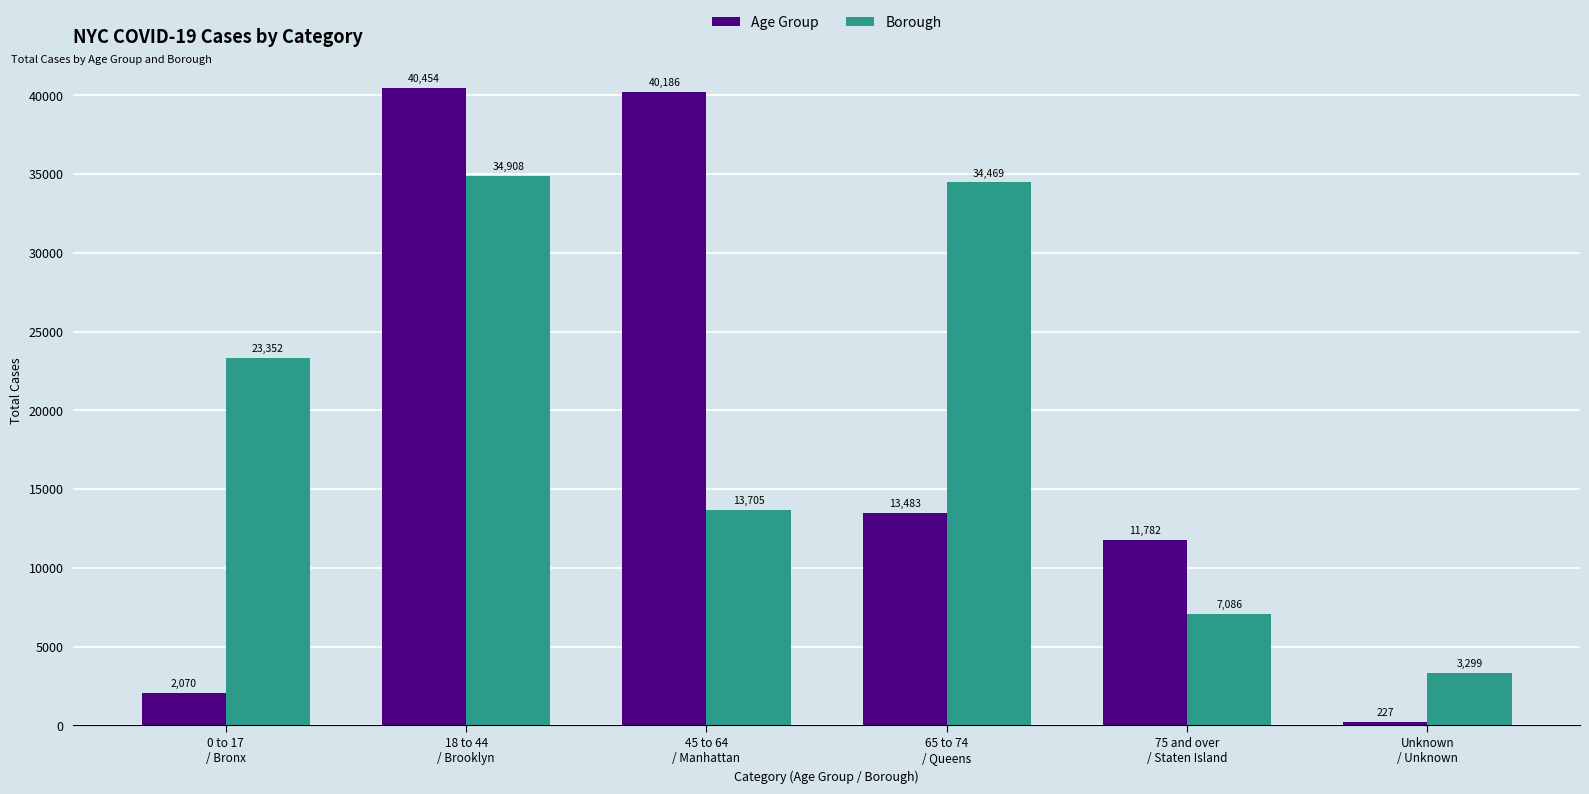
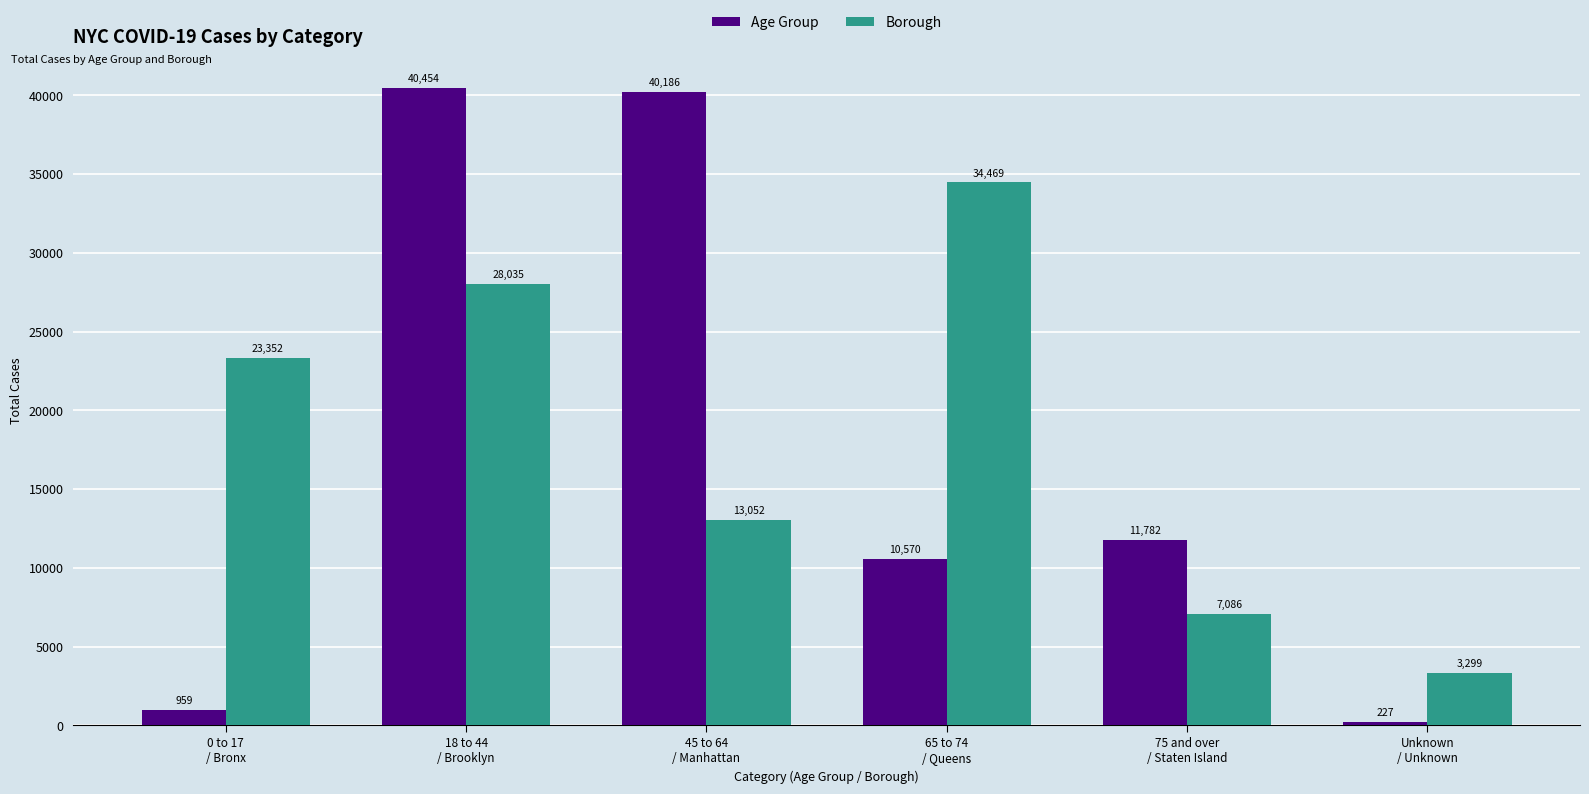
Age Group, 0 to 17 / Bronx: 2,070 -> 959
Borough, 18 to 44 / Brooklyn: 34,908 -> 28,035
Borough, 45 to 64 / Manhattan: 13,705 -> 13,052
Age Group, 65 to 74 / Queens: 13,483 -> 10,570
